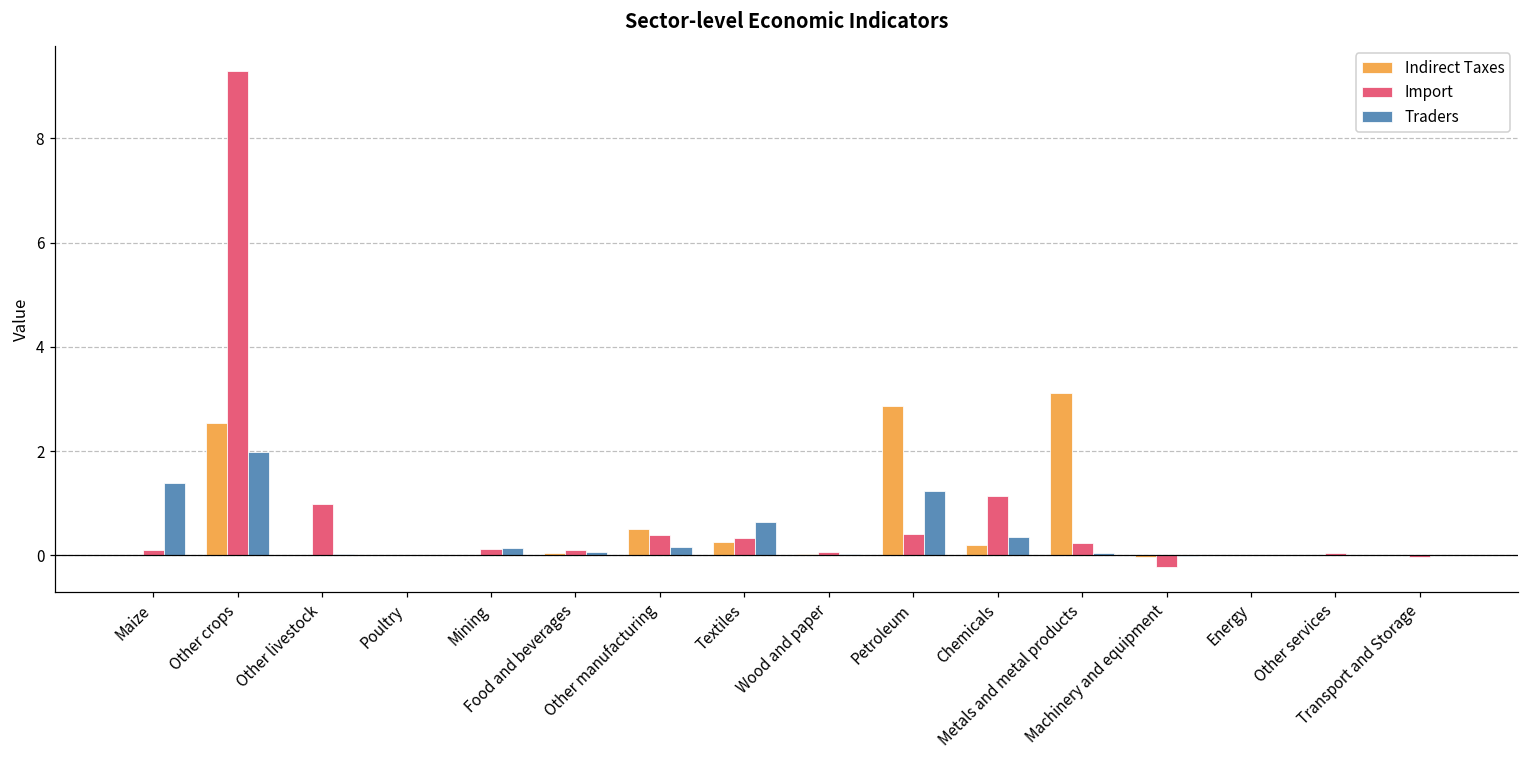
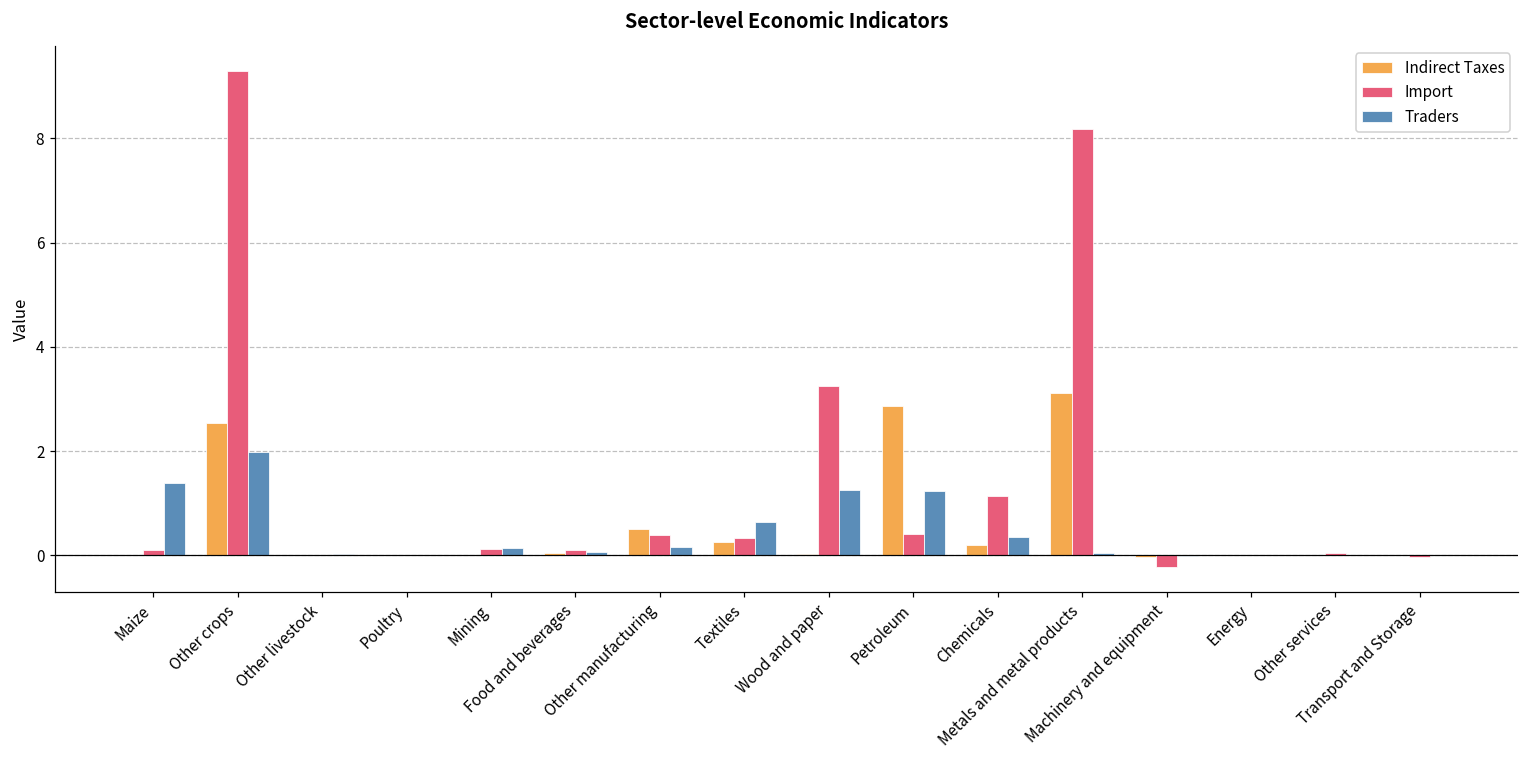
Import, Other livestock: 1.0 -> 0.0
Import, Wood and paper: 0.1 -> 3.2
Traders, Wood and paper: 0.0 -> 1.3
Import, Metals and metal products: 0.2 -> 8.2
